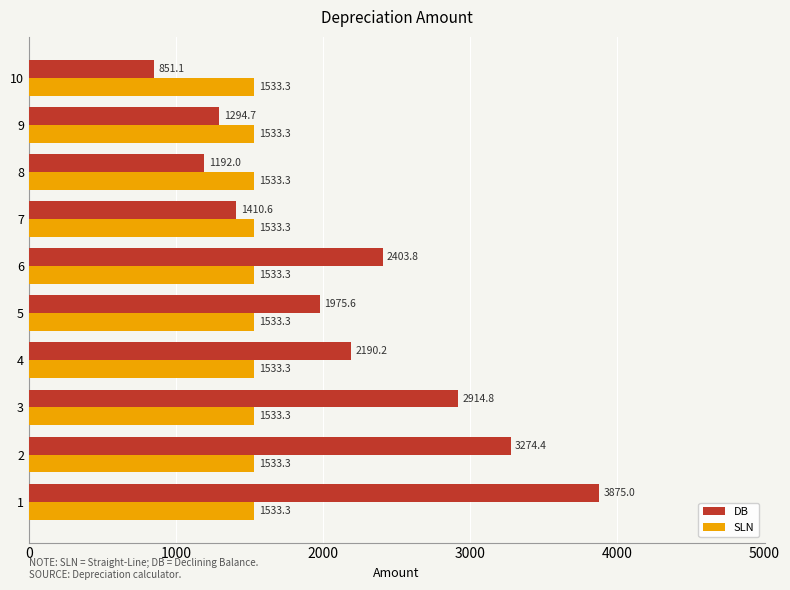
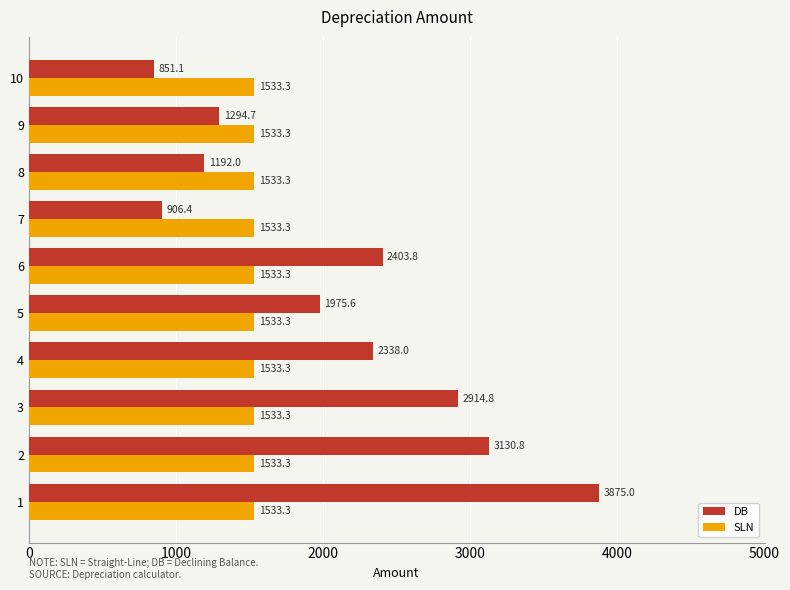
DB, 7: 1410.6 -> 906.4
DB, 4: 2190.2 -> 2338.0
DB, 2: 3274.4 -> 3130.8
